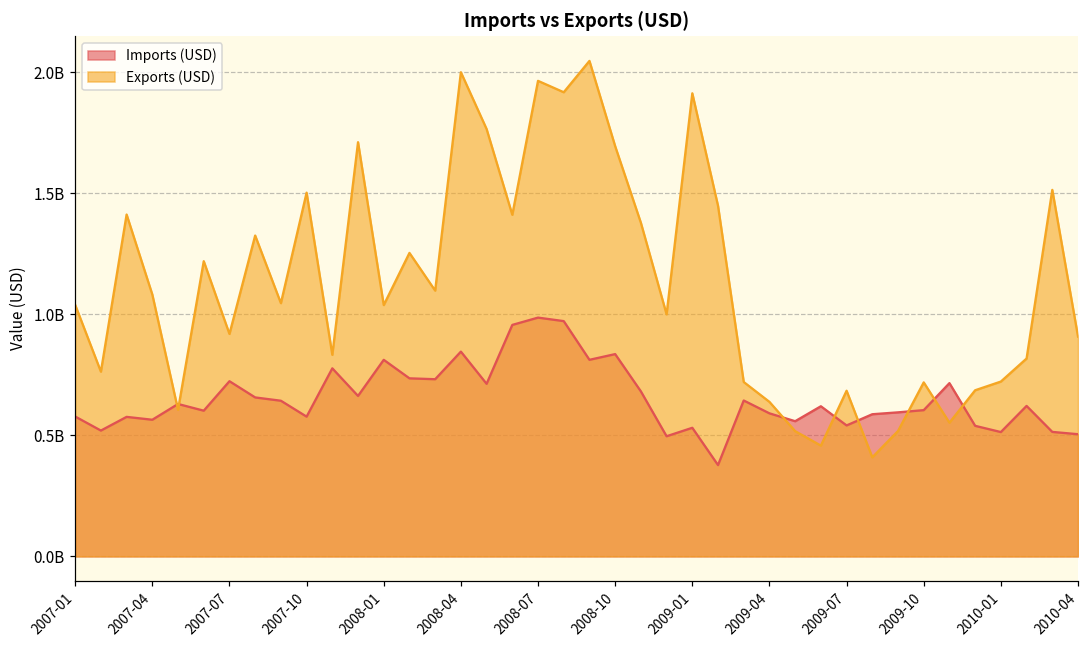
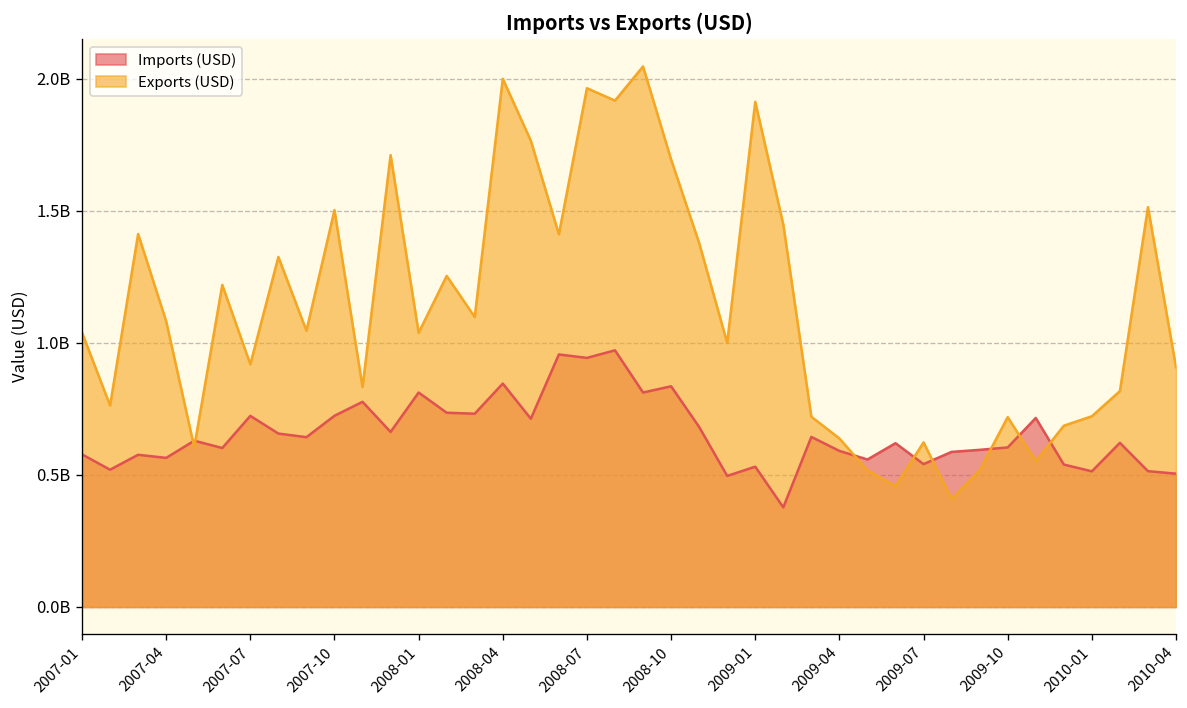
Imports (USD), 2007-10: 580000000 -> 720000000
Imports (USD), 2008-07: 990000000 -> 940000000
Exports (USD), 2009-07: 680000000 -> 620000000
